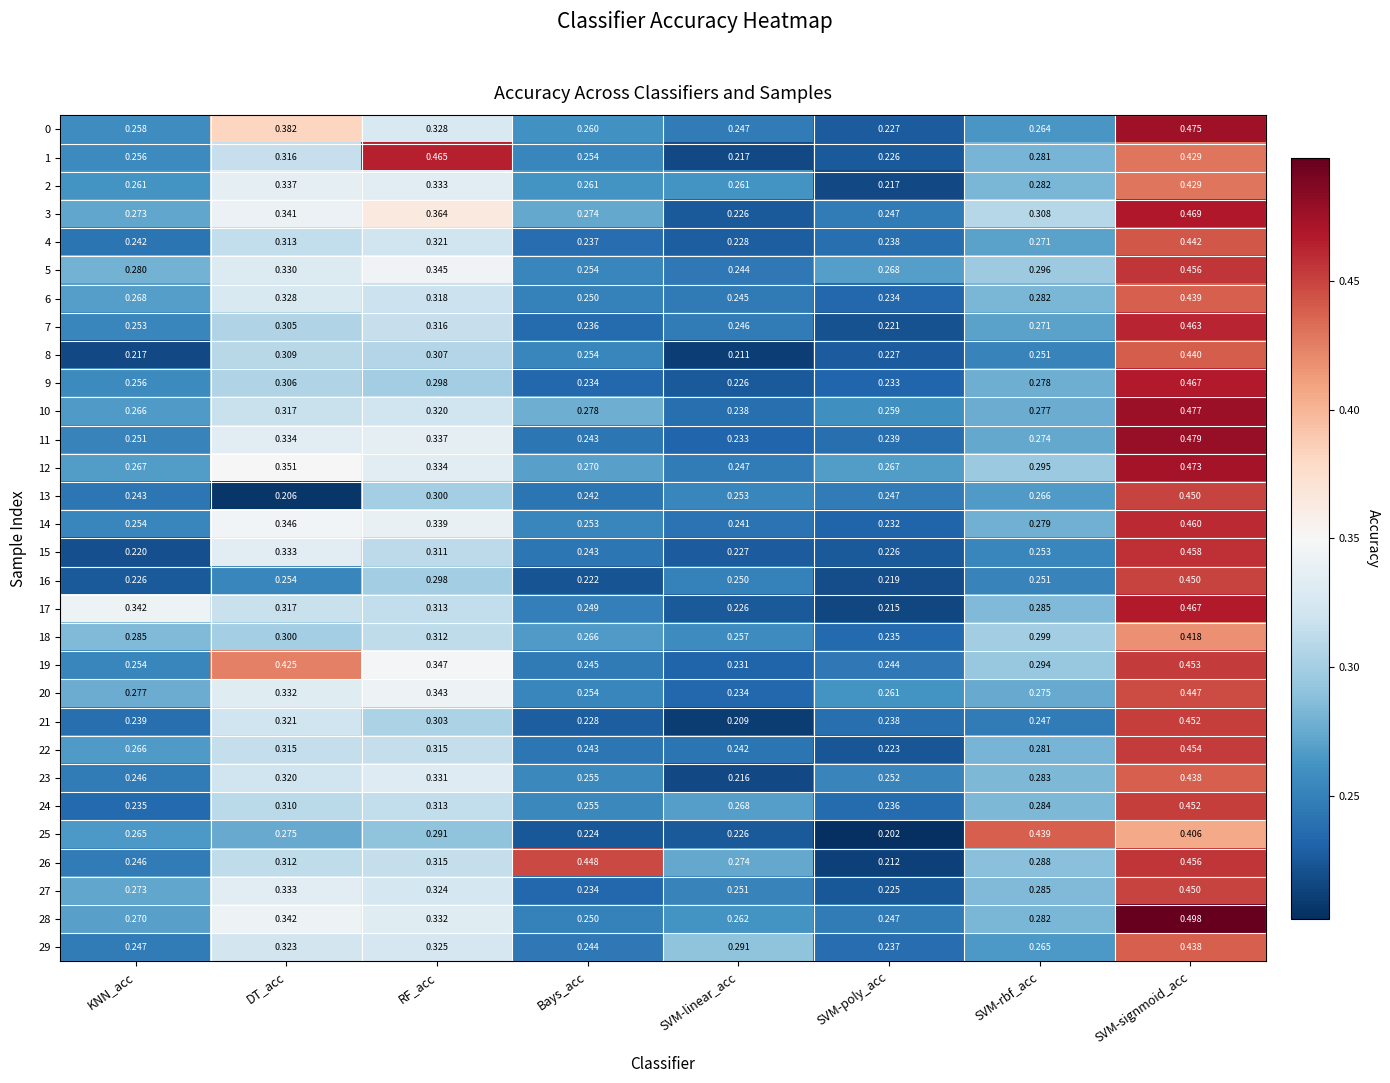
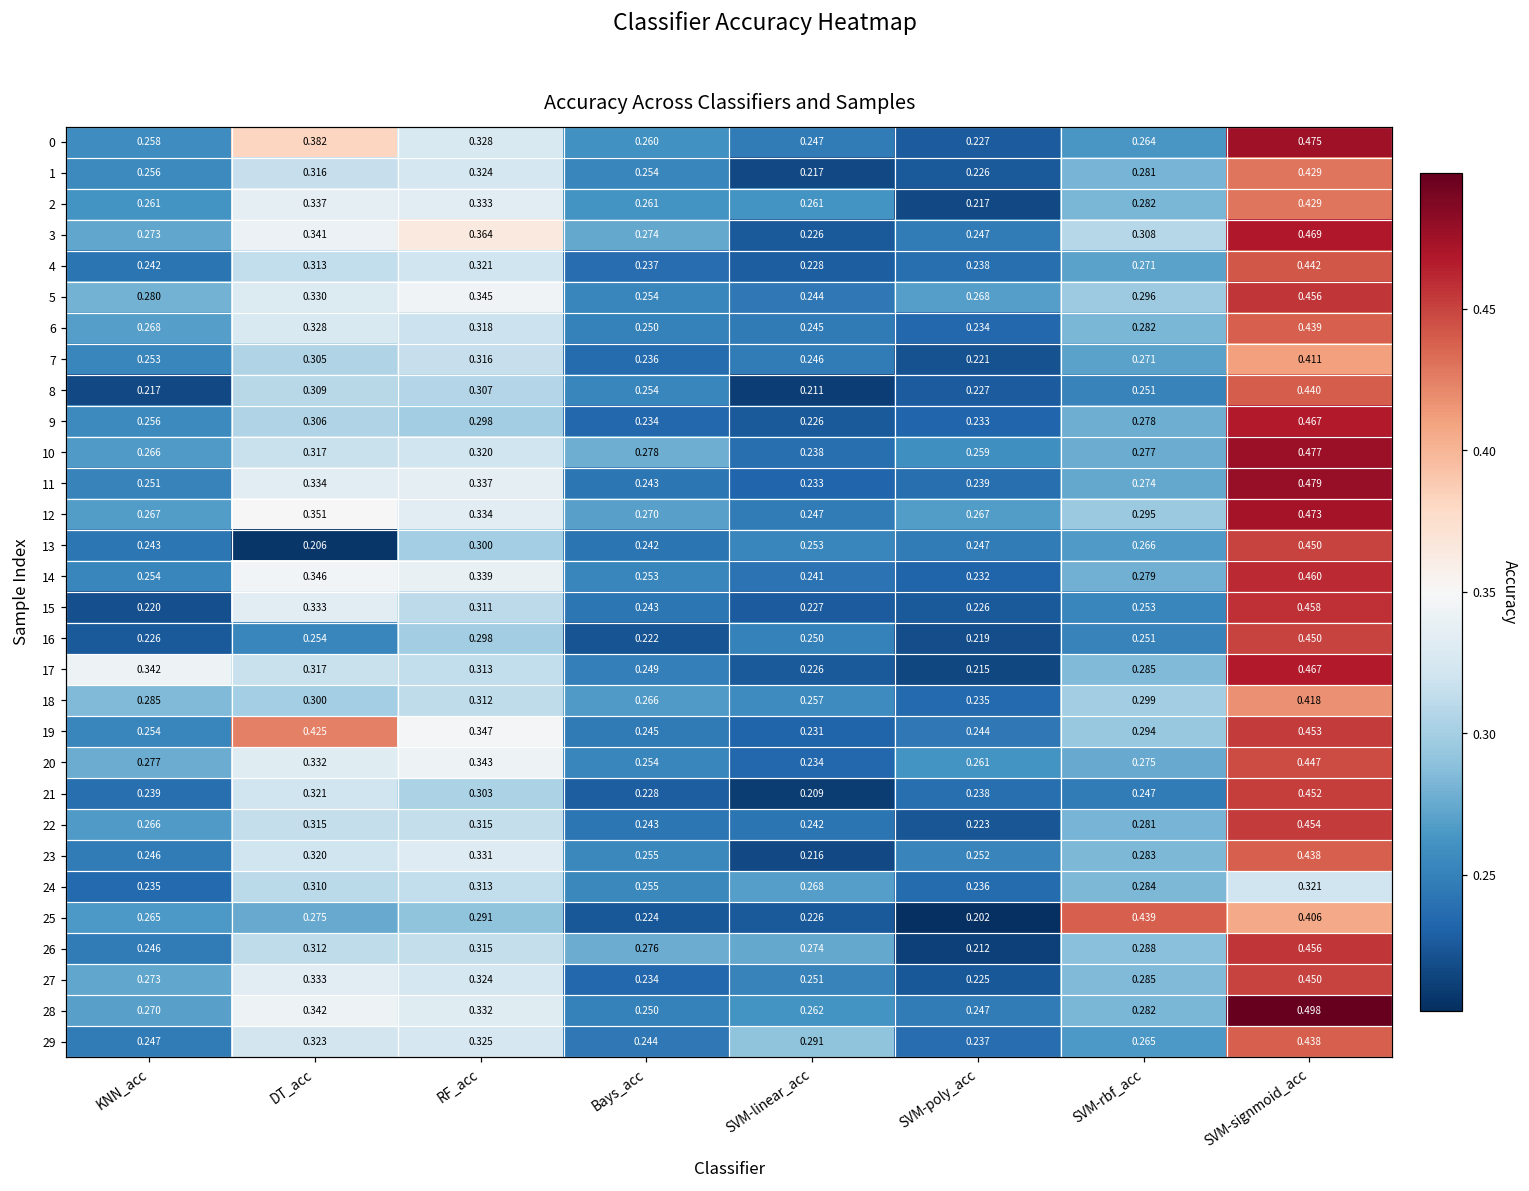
1, RF_acc: 0.465 -> 0.324
7, SVM-signmoid_acc: 0.463 -> 0.411
24, SVM-signmoid_acc: 0.452 -> 0.321
26, Bays_acc: 0.448 -> 0.276
